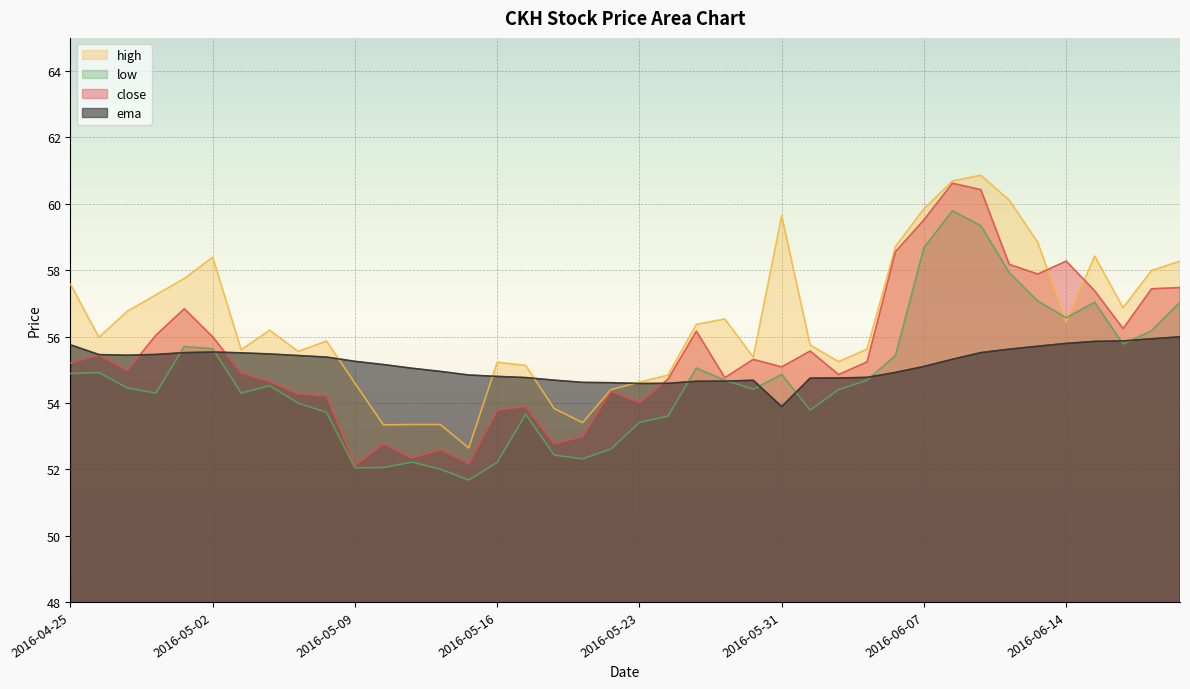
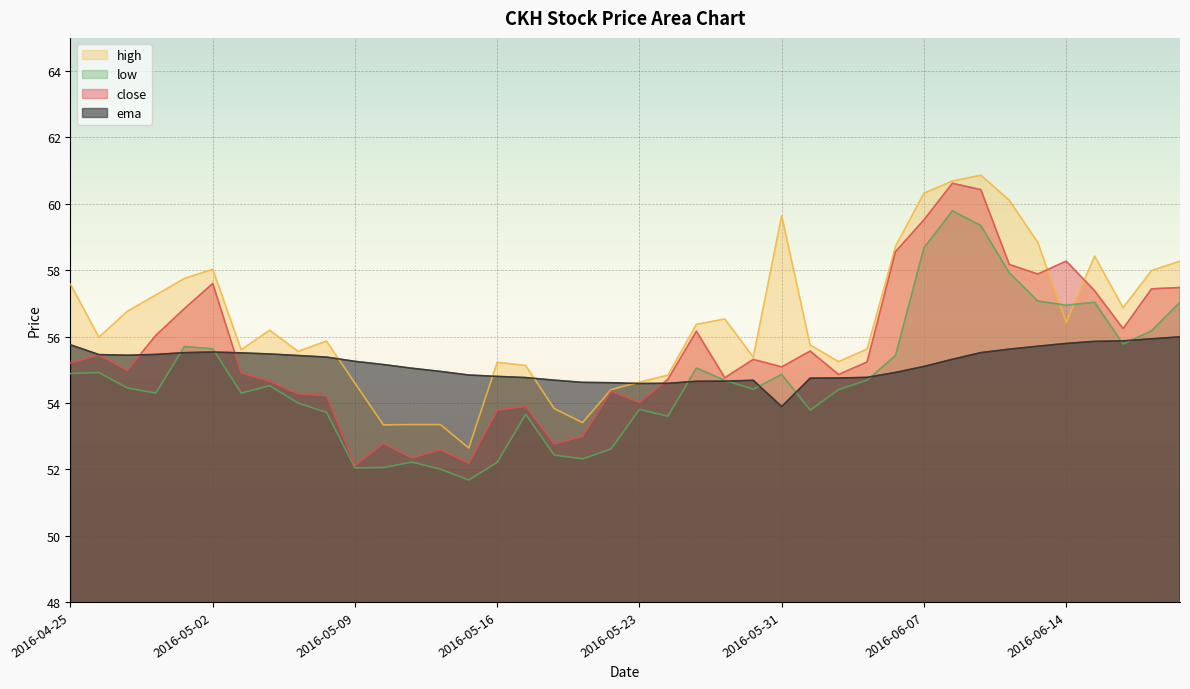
high, 2016-05-02: 58.4 -> 58.0
close, 2016-05-02: 56.0 -> 57.6
low, 2016-05-23: 53.4 -> 53.8
high, 2016-06-07: 59.8 -> 60.3
low, 2016-06-14: 56.6 -> 56.9
